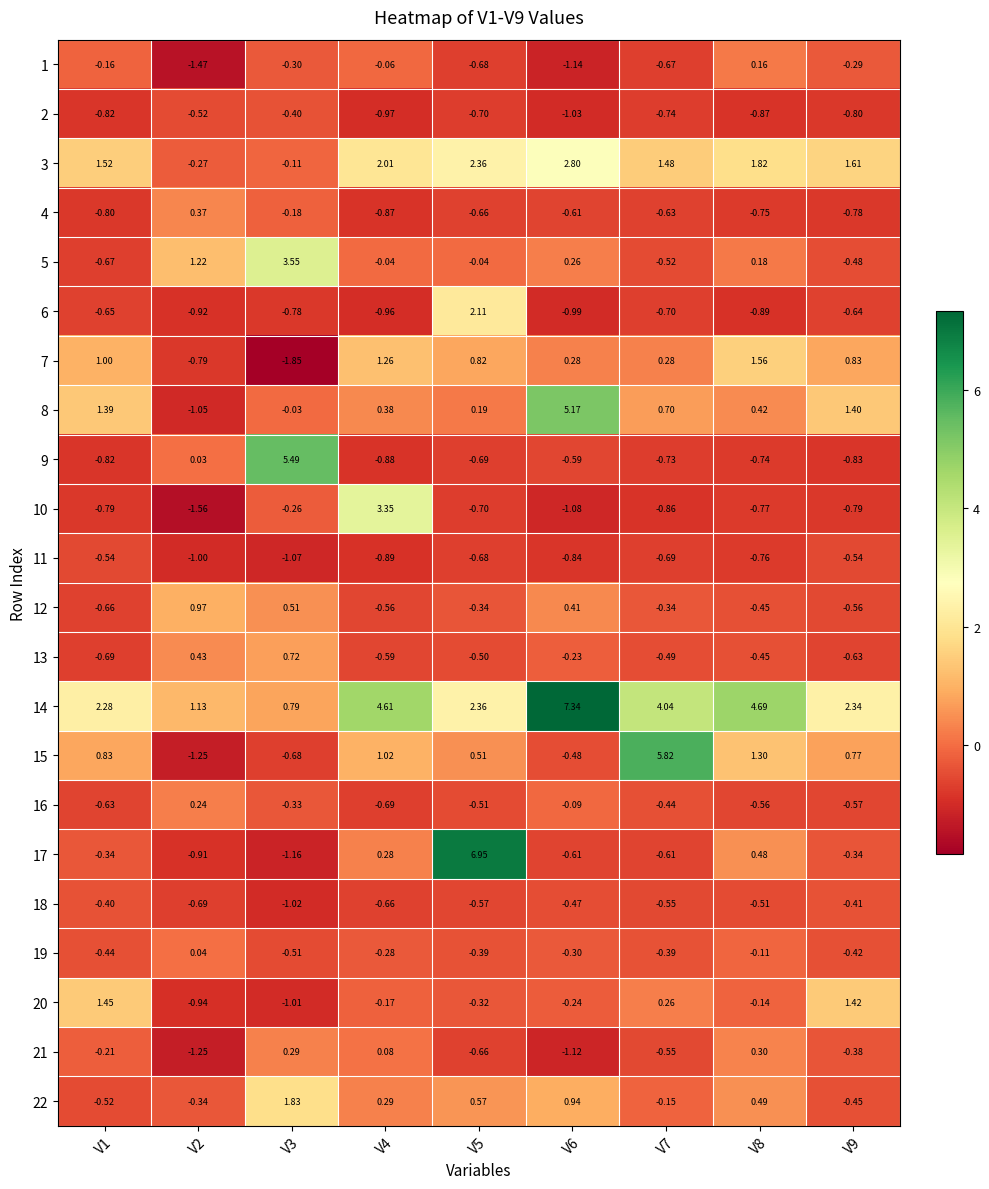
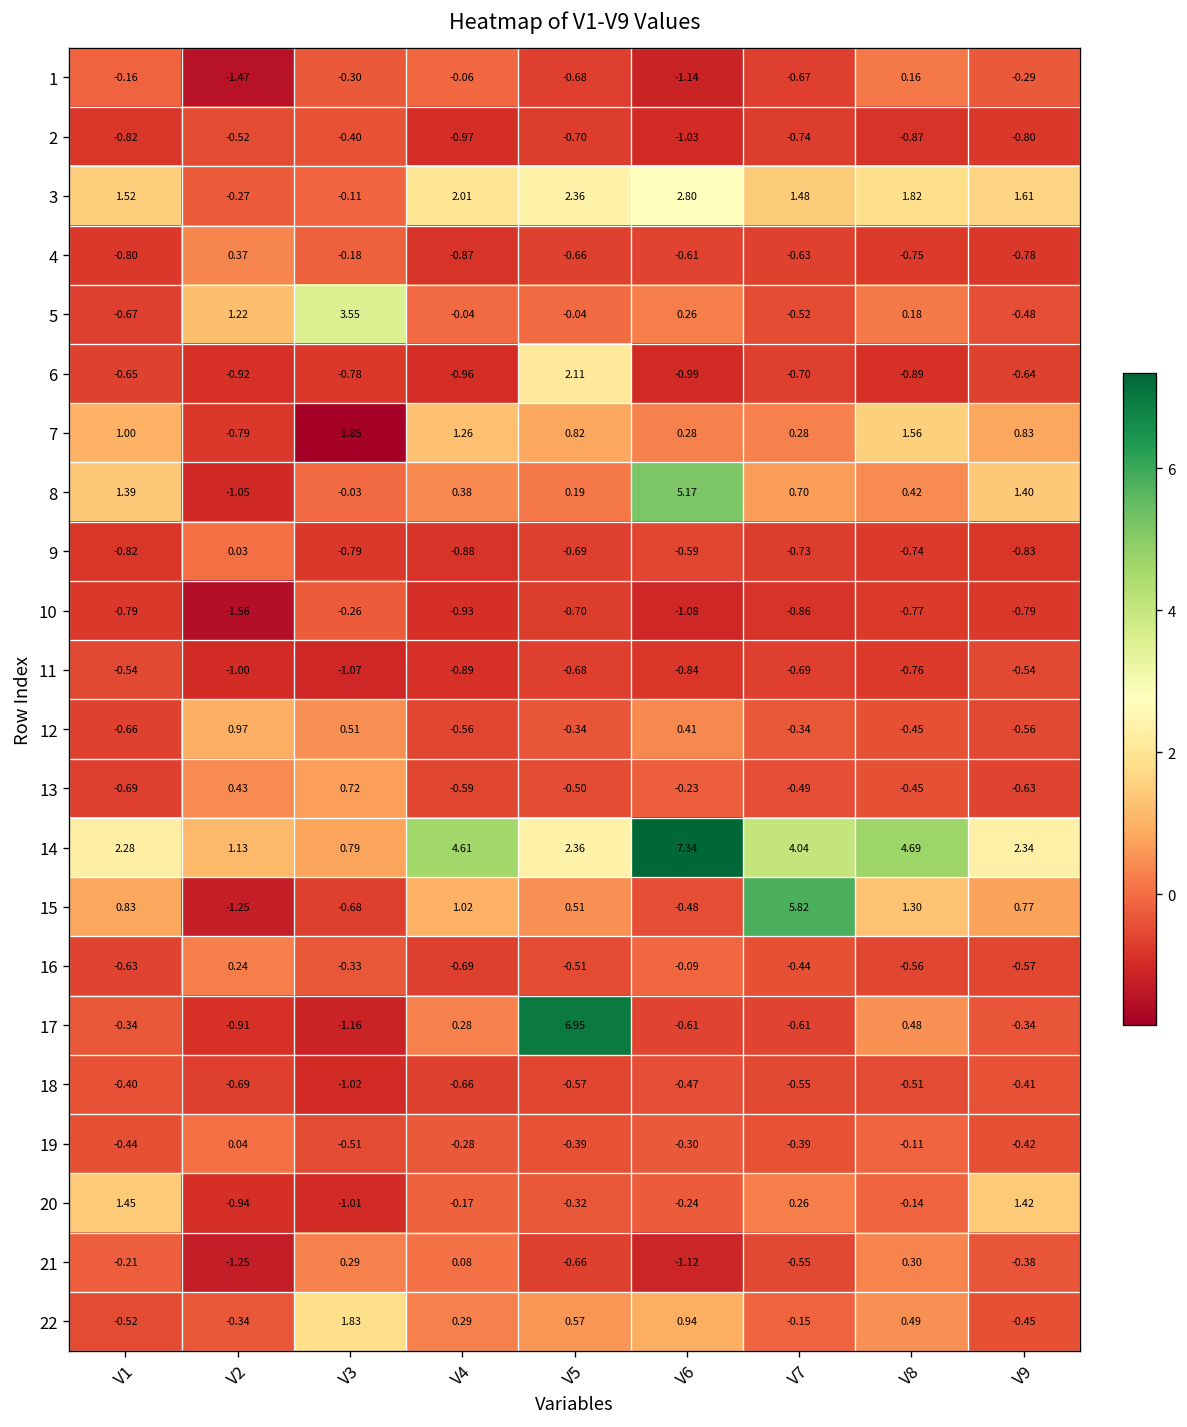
9, V3: 5.49 -> -0.79
10, V4: 3.35 -> -0.93
